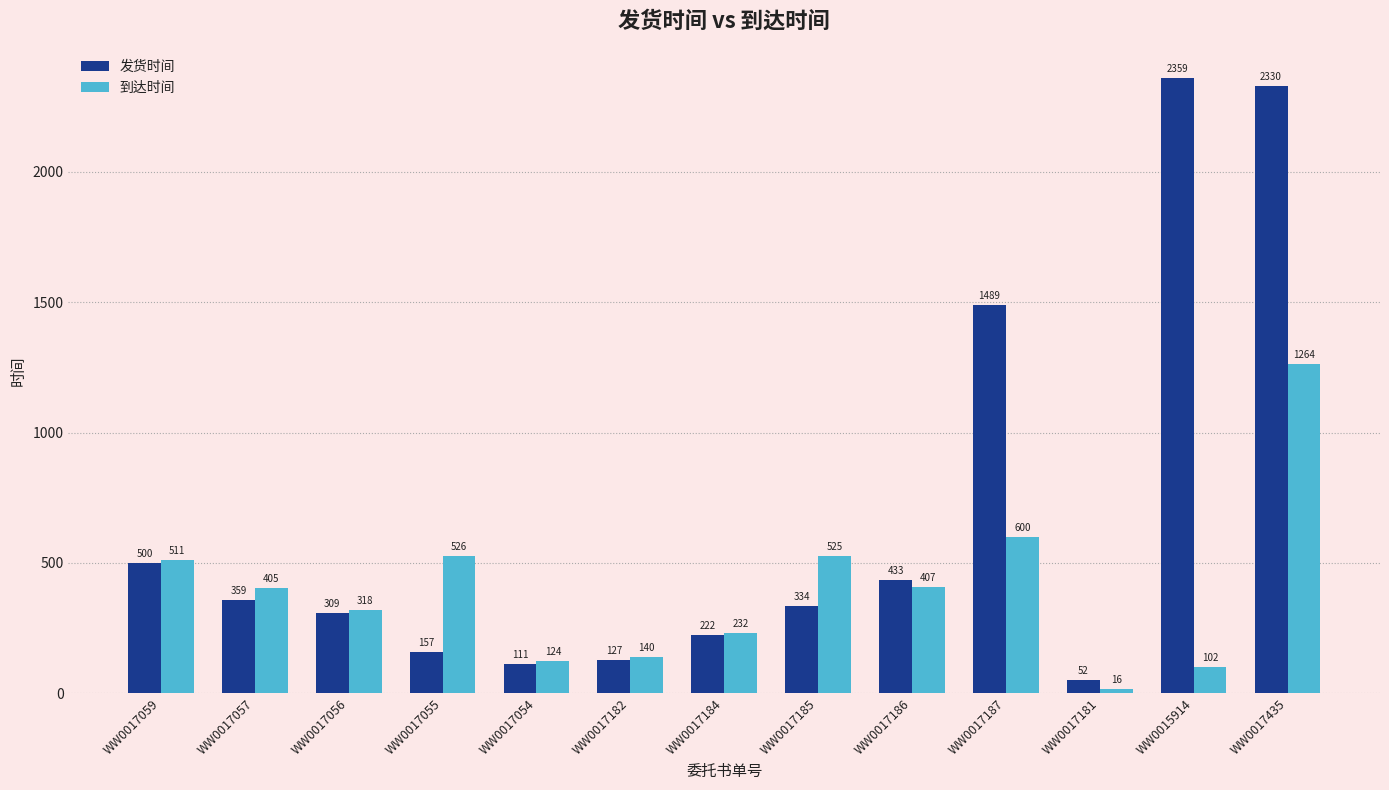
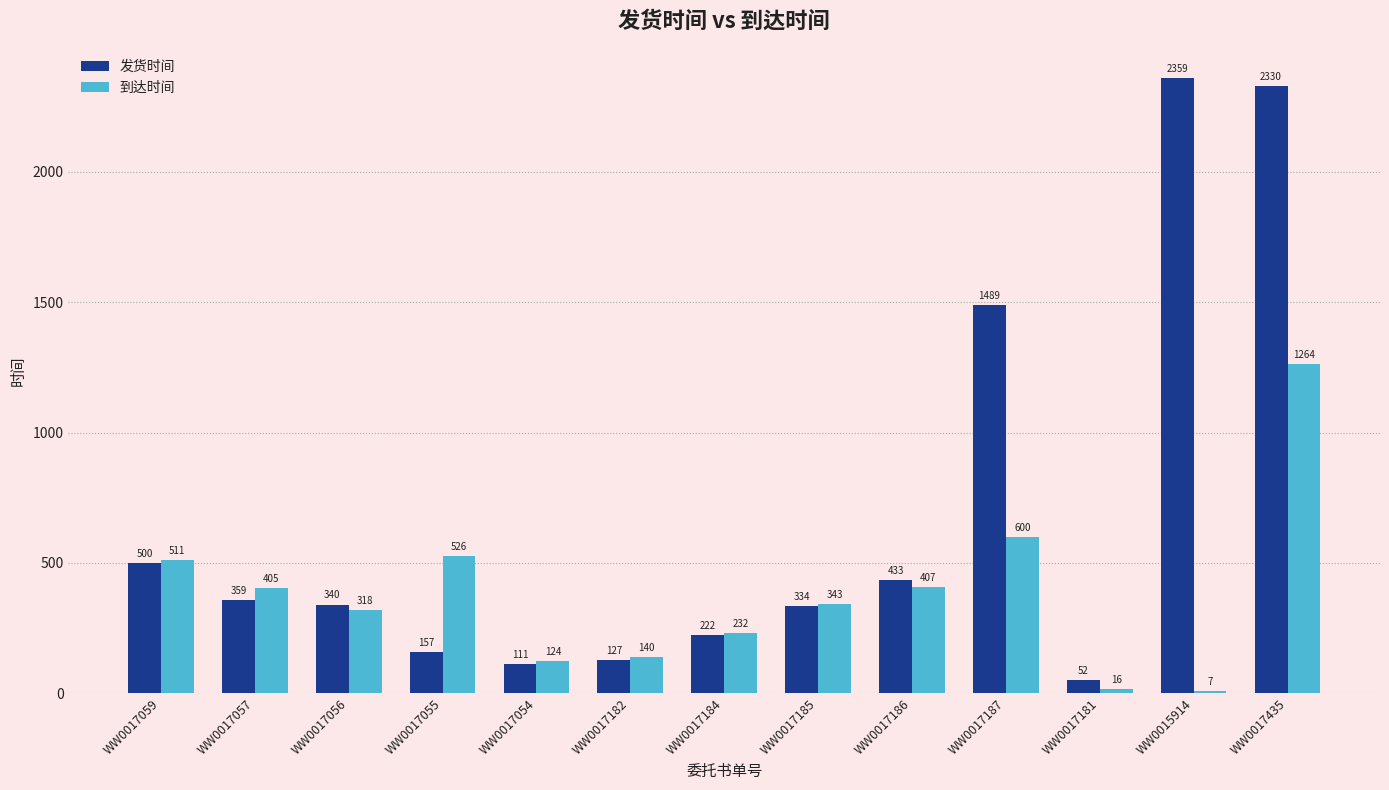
发货时间, WW0017056: 309 -> 340
到达时间, WW0017185: 525 -> 343
到达时间, WW0015914: 102 -> 7
